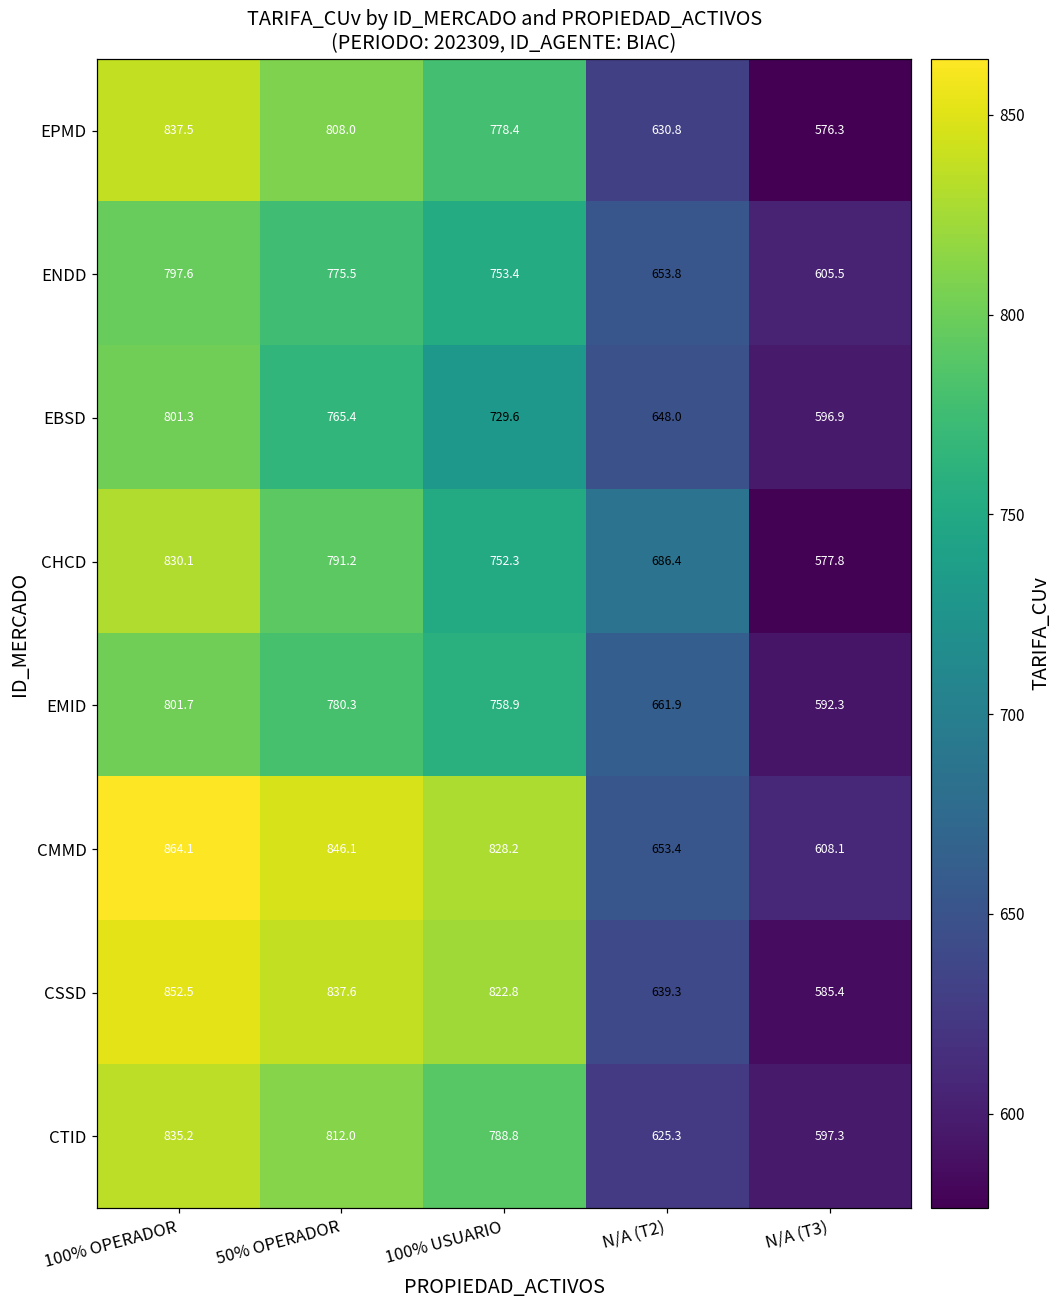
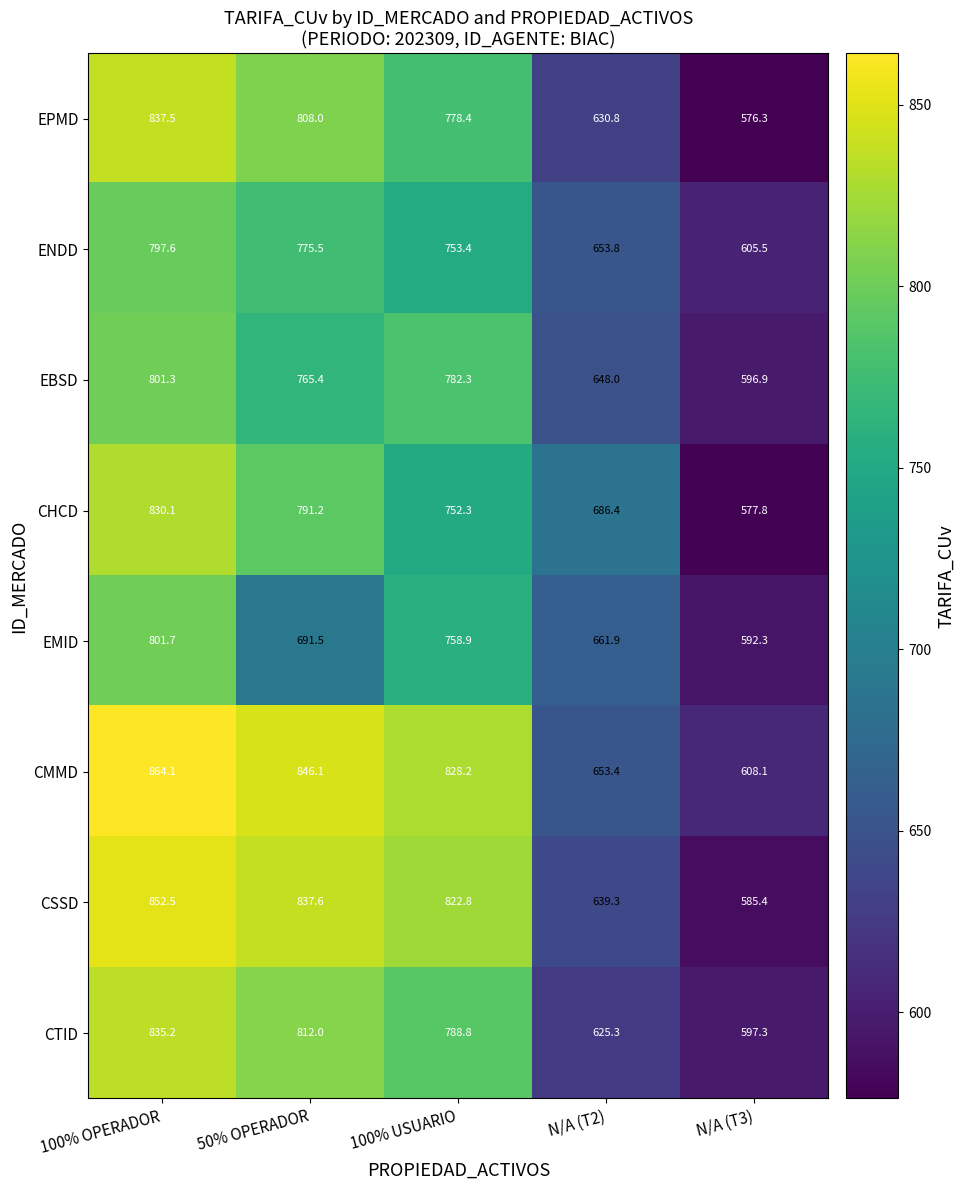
EBSD, 100% USUARIO: 729.6 -> 782.3
EMID, 50% OPERADOR: 780.3 -> 691.5
